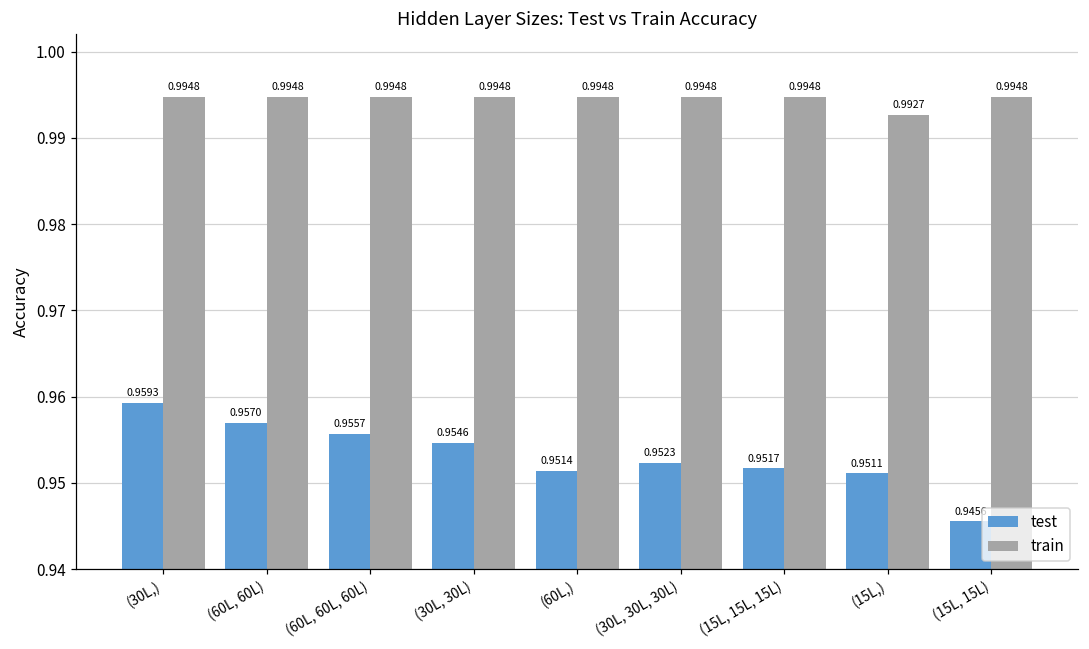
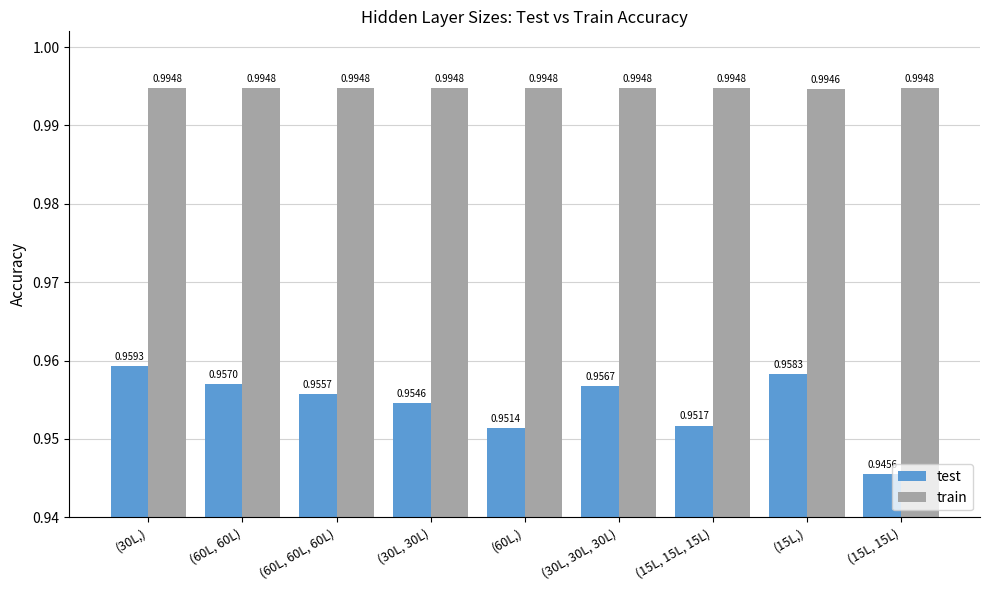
test, (30L, 30L, 30L): 0.9523 -> 0.9567
test, (15L,): 0.9511 -> 0.9583
train, (15L,): 0.9927 -> 0.9946
